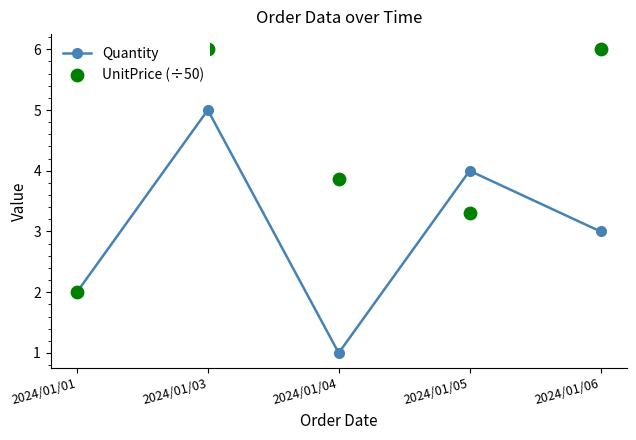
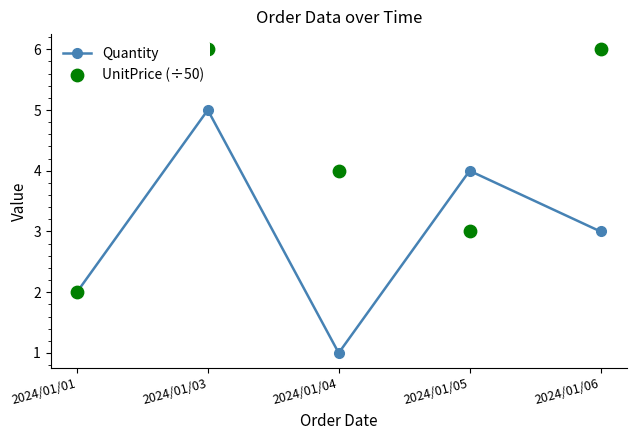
UnitPrice (÷50), 2024/01/04: 3.9 -> 4.0
UnitPrice (÷50), 2024/01/05: 3.3 -> 3.0
